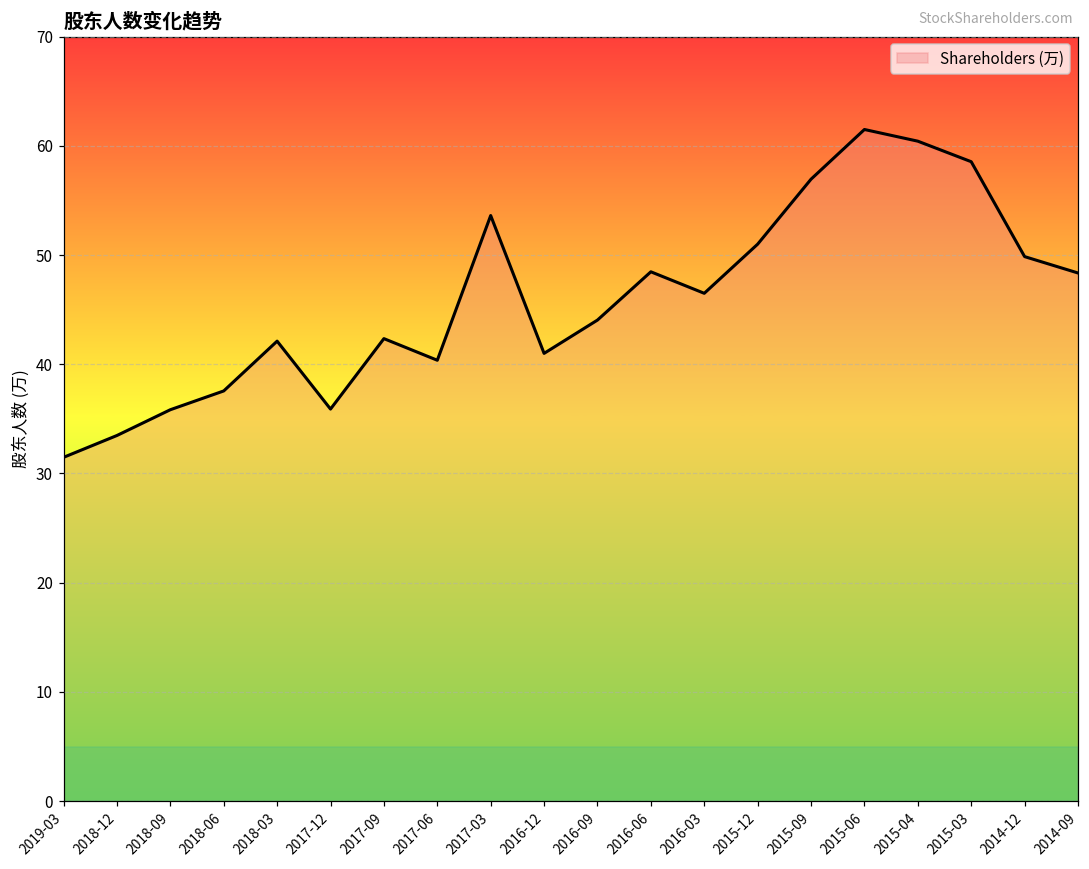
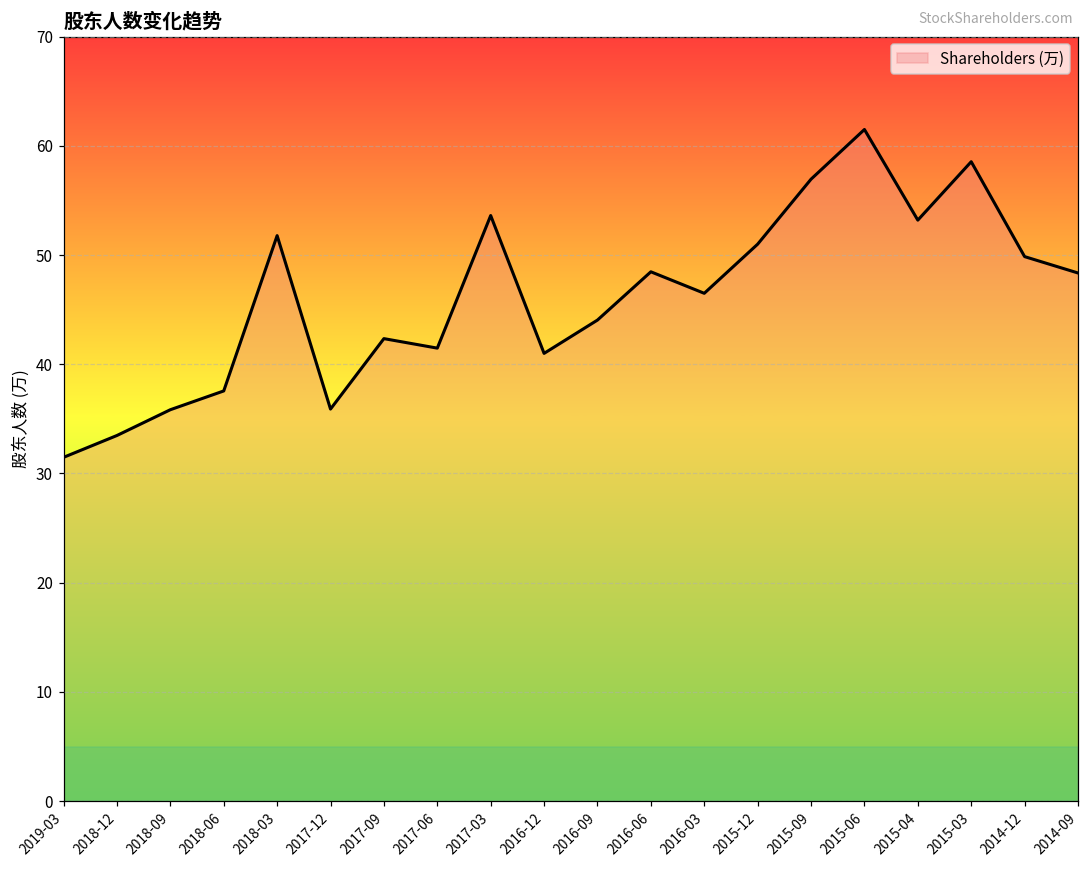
2018-03: 42 -> 52
2017-06: 40 -> 41
2015-04: 60 -> 53
